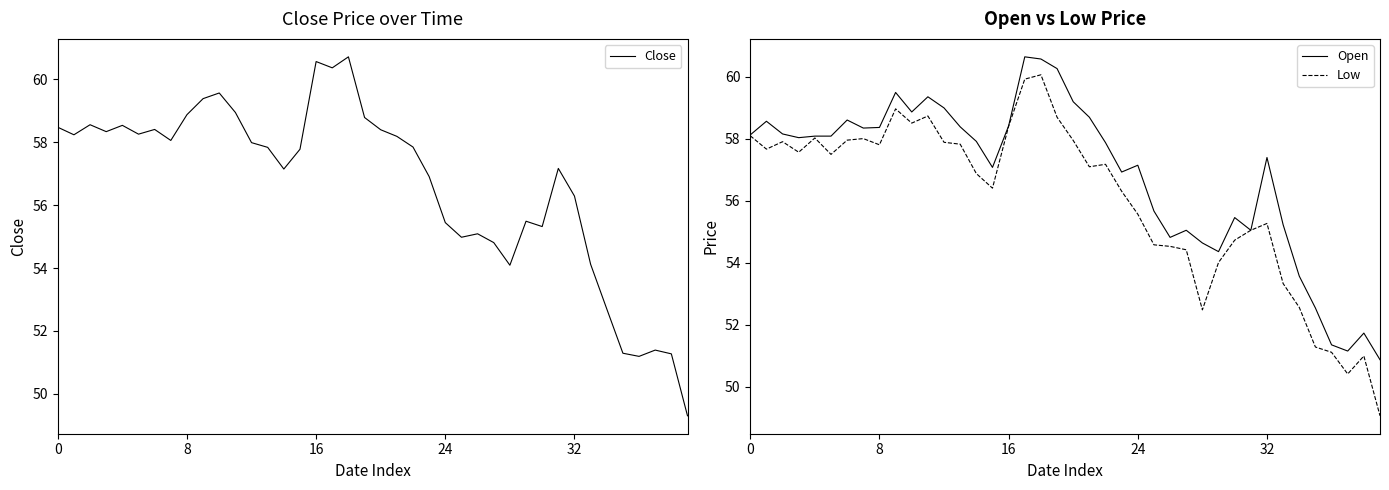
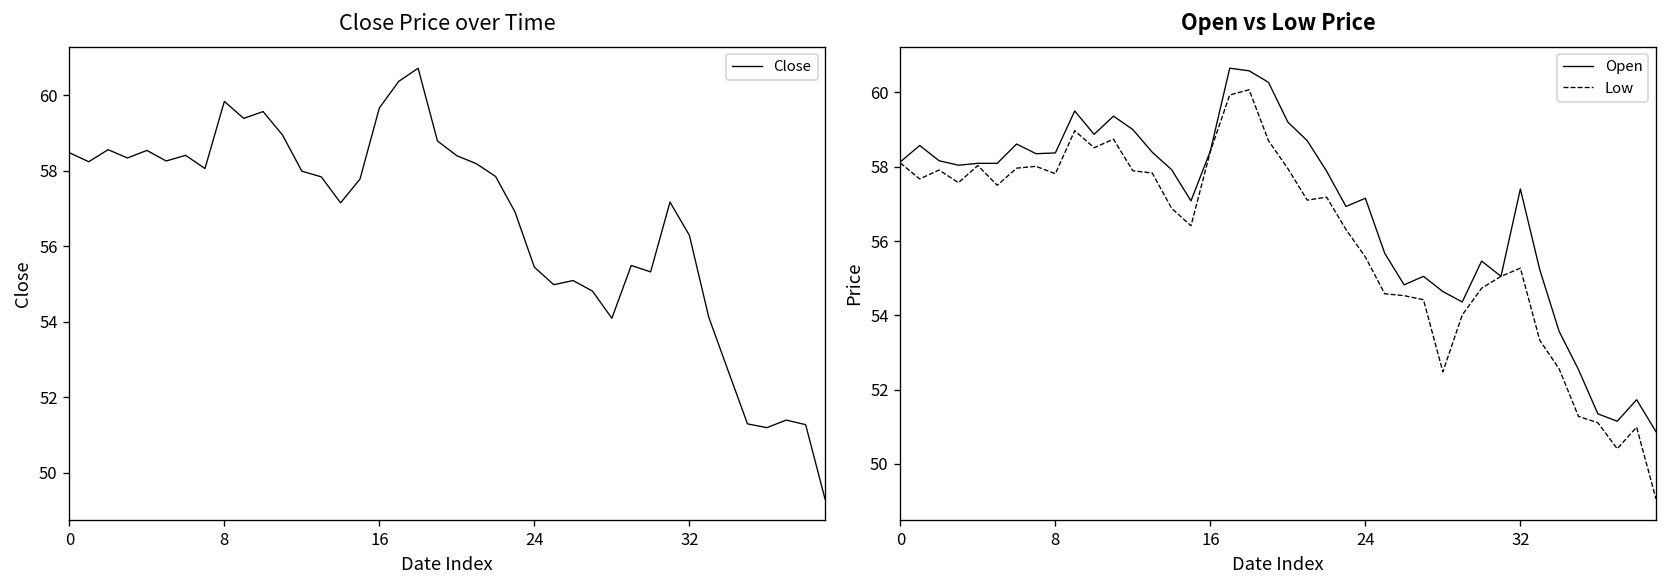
Close Price over Time, 8: 58.9 -> 59.8
Close Price over Time, 16: 60.6 -> 59.7
